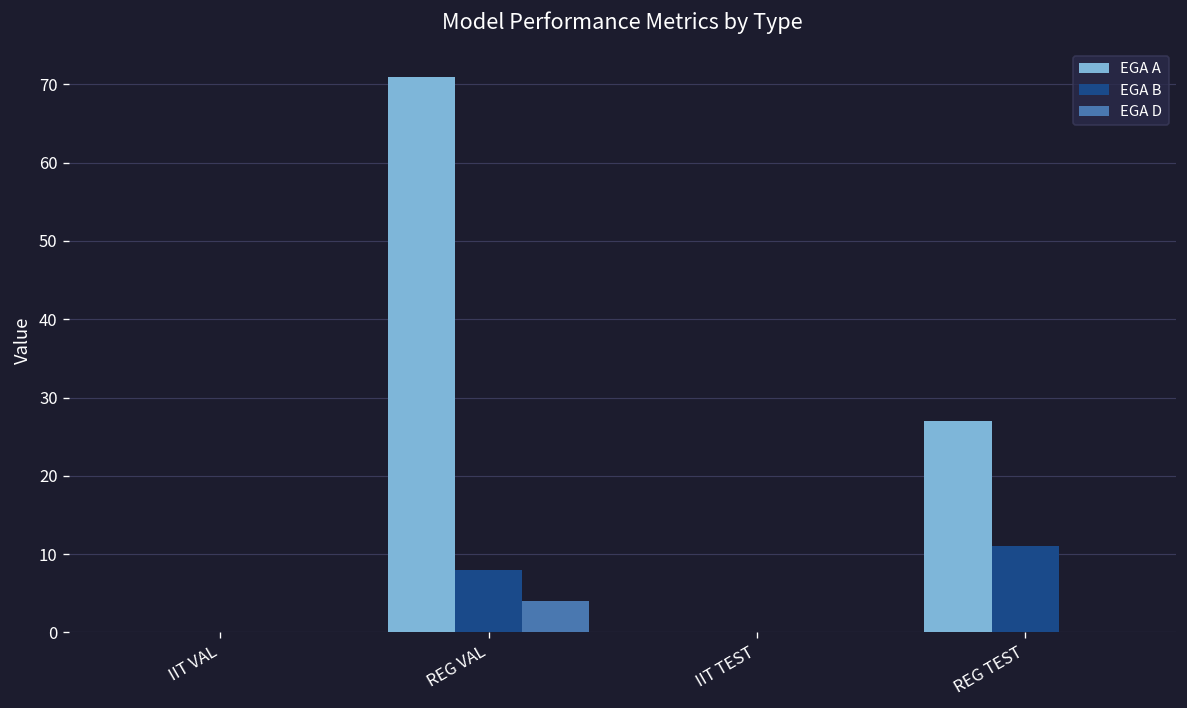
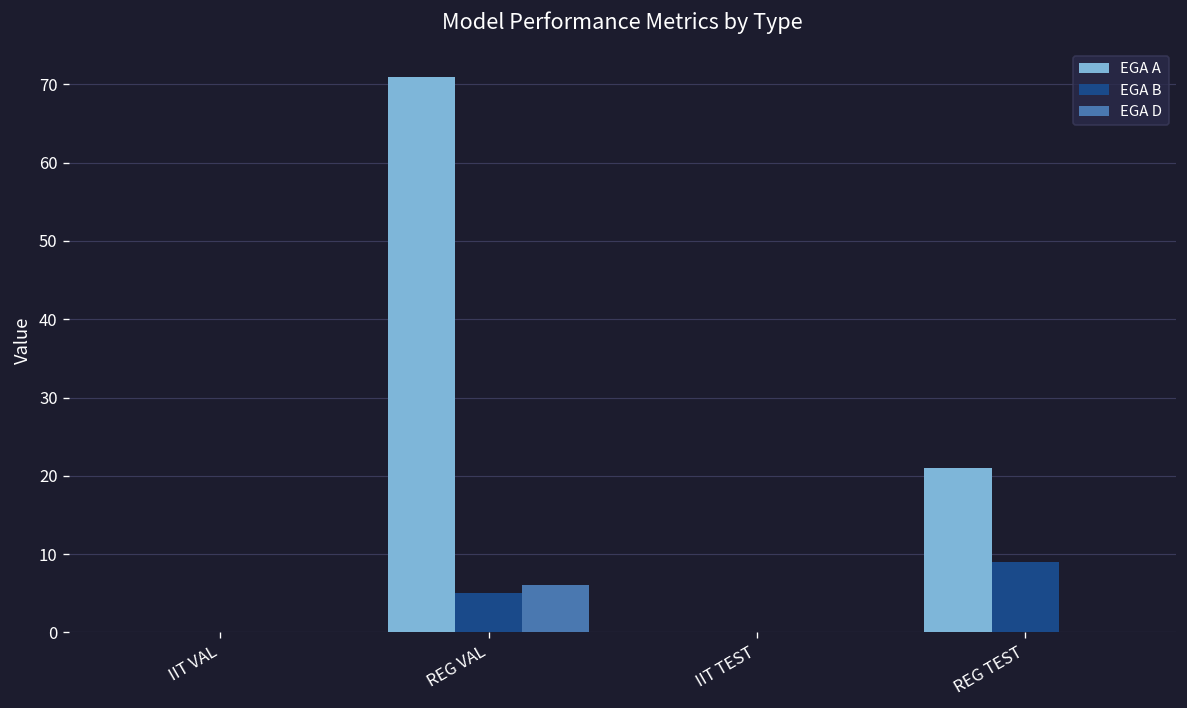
EGA B, REG VAL: 8 -> 5
EGA D, REG VAL: 4 -> 6
EGA A, REG TEST: 27 -> 21
EGA B, REG TEST: 11 -> 9
